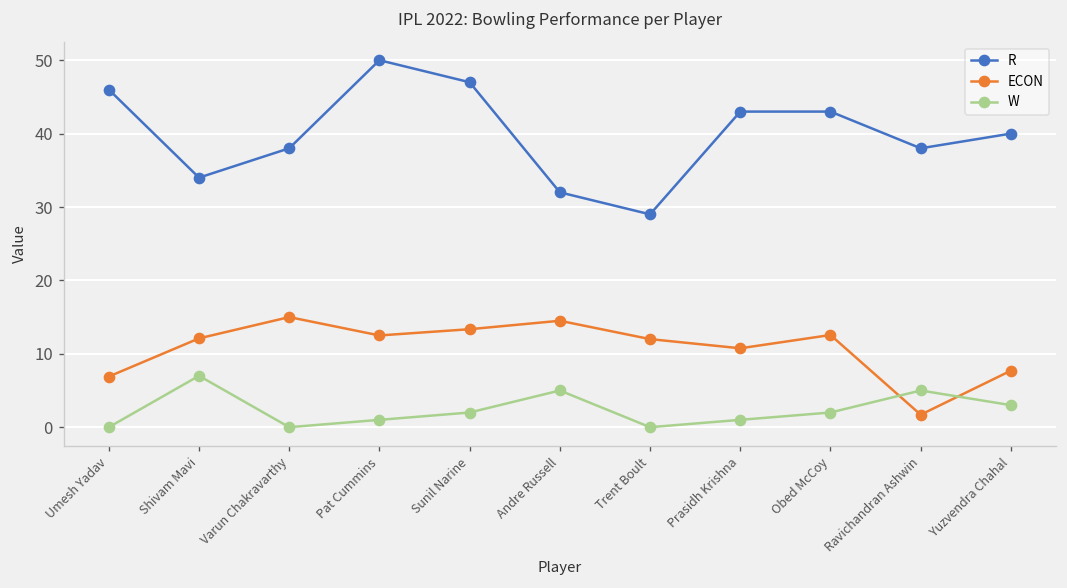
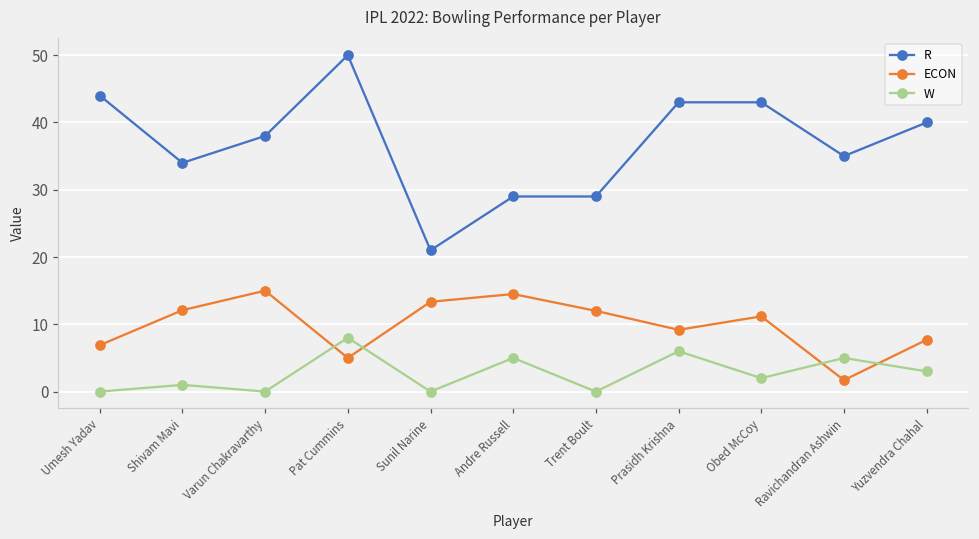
R, Umesh Yadav: 46 -> 44
W, Shivam Mavi: 7 -> 1
ECON, Pat Cummins: 13 -> 5
W, Pat Cummins: 1 -> 8
R, Sunil Narine: 47 -> 21
W, Sunil Narine: 2 -> 0
R, Andre Russell: 32 -> 29
ECON, Prasidh Krishna: 11 -> 9
W, Prasidh Krishna: 1 -> 6
ECON, Obed McCoy: 13 -> 11
R, Ravichandran Ashwin: 38 -> 35
